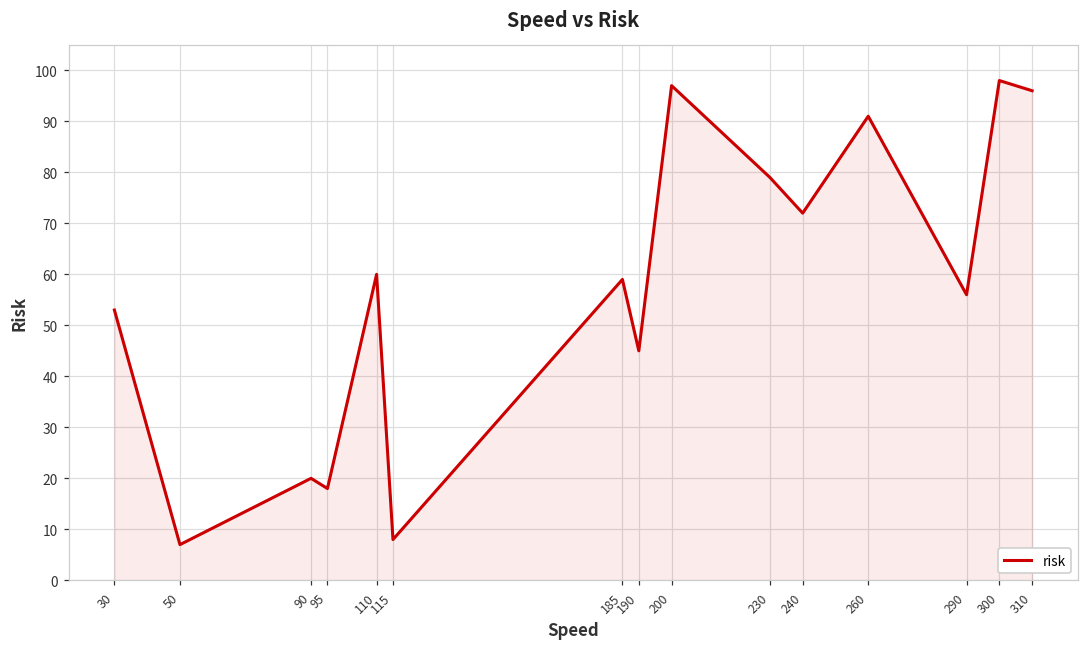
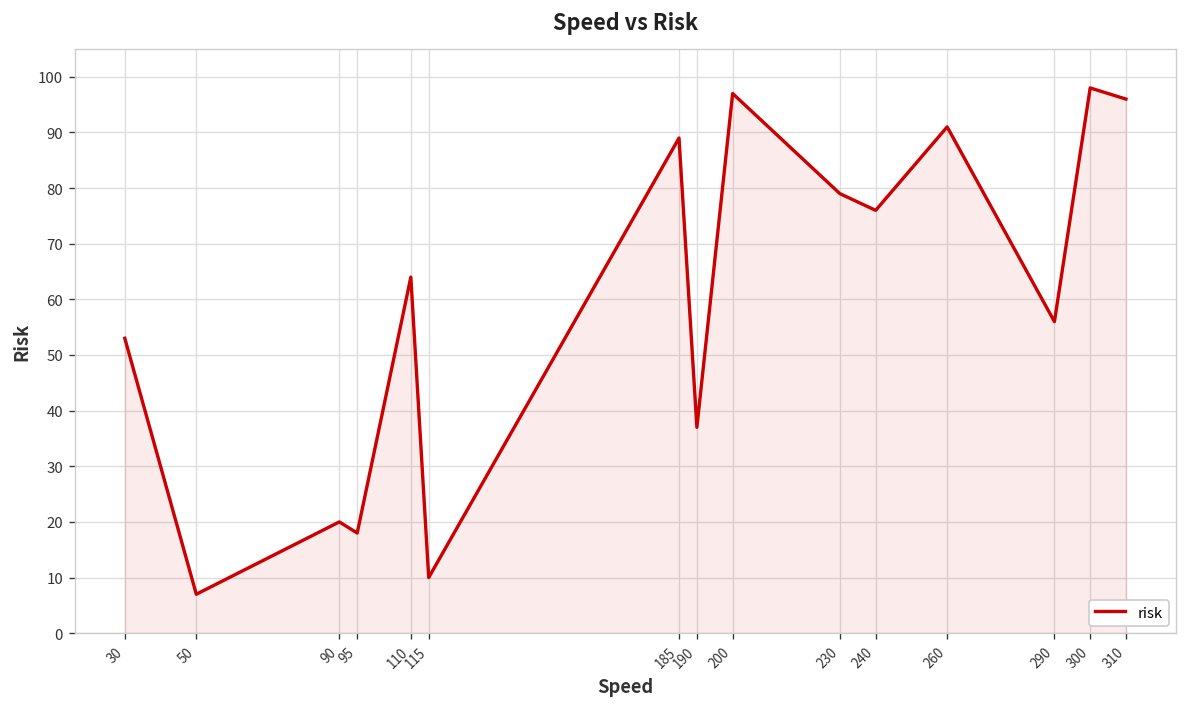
110: 60 -> 64
115: 8 -> 10
185: 59 -> 89
190: 45 -> 37
240: 72 -> 76
